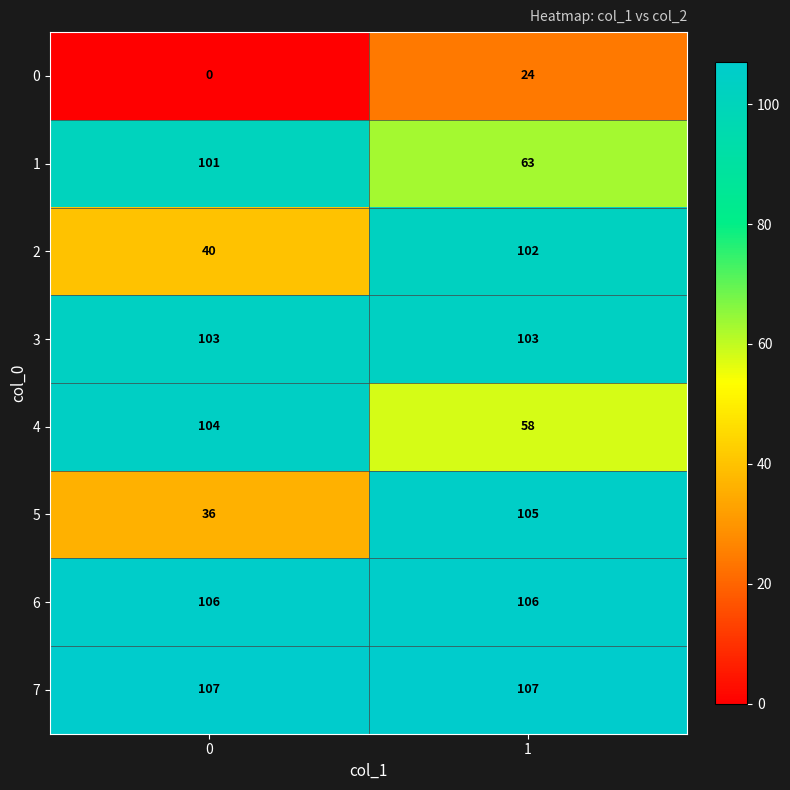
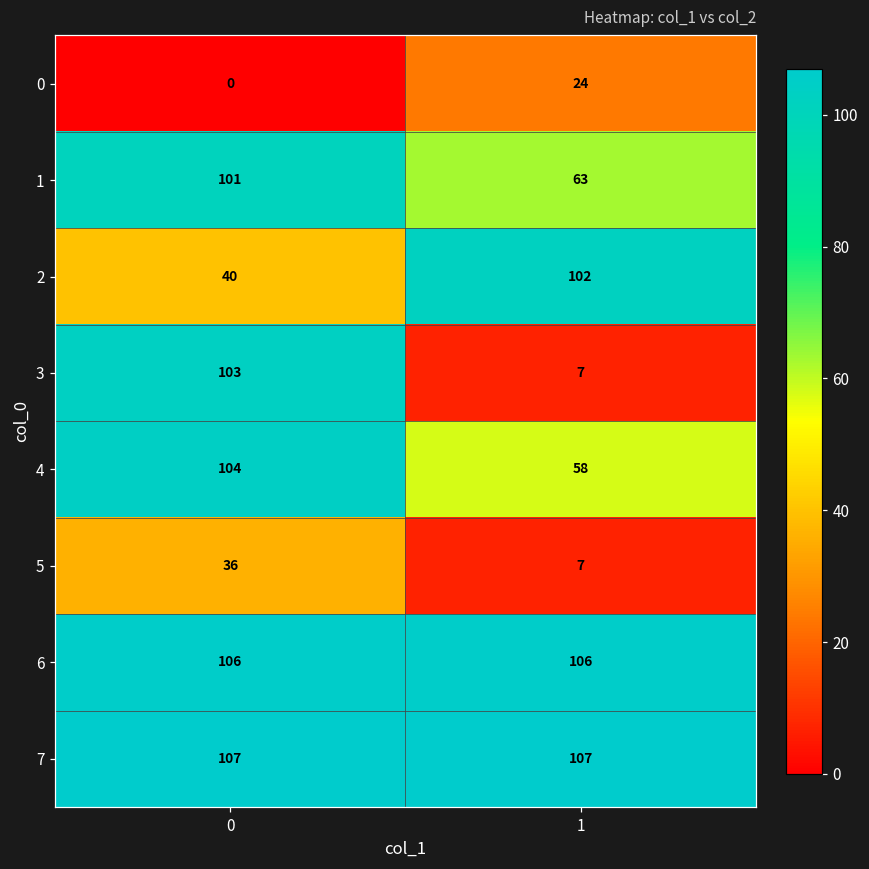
3, 1: 103 -> 7
5, 1: 105 -> 7
